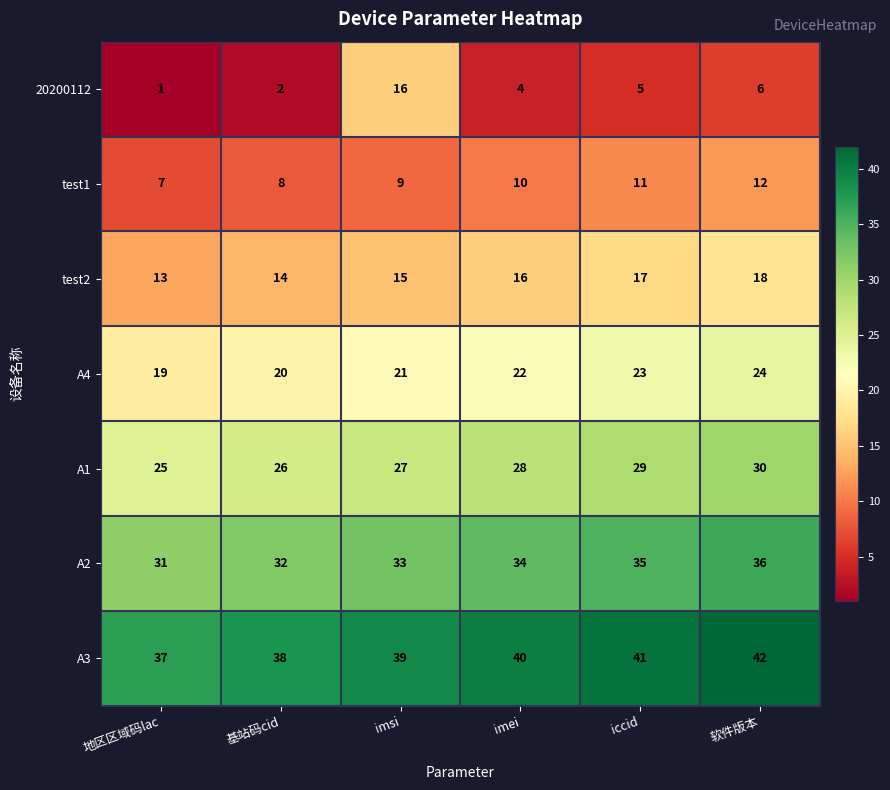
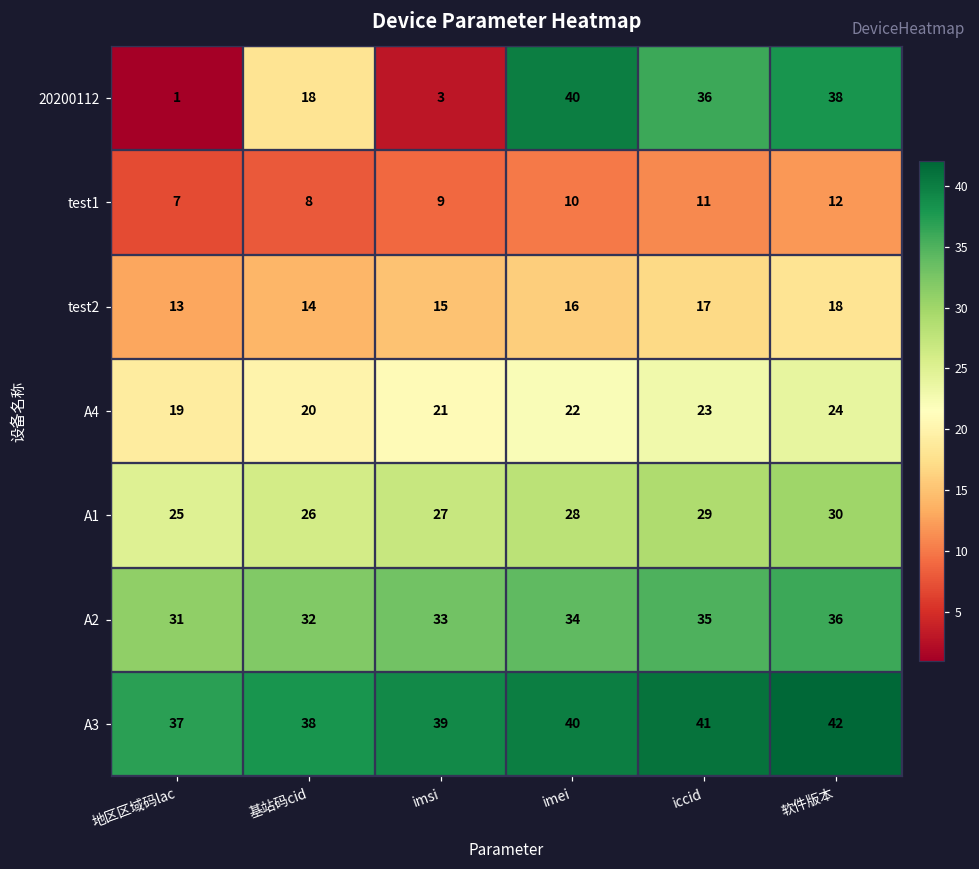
20200112, 基站码cid: 2 -> 18
20200112, imsi: 16 -> 3
20200112, imei: 4 -> 40
20200112, iccid: 5 -> 36
20200112, 软件版本: 6 -> 38
